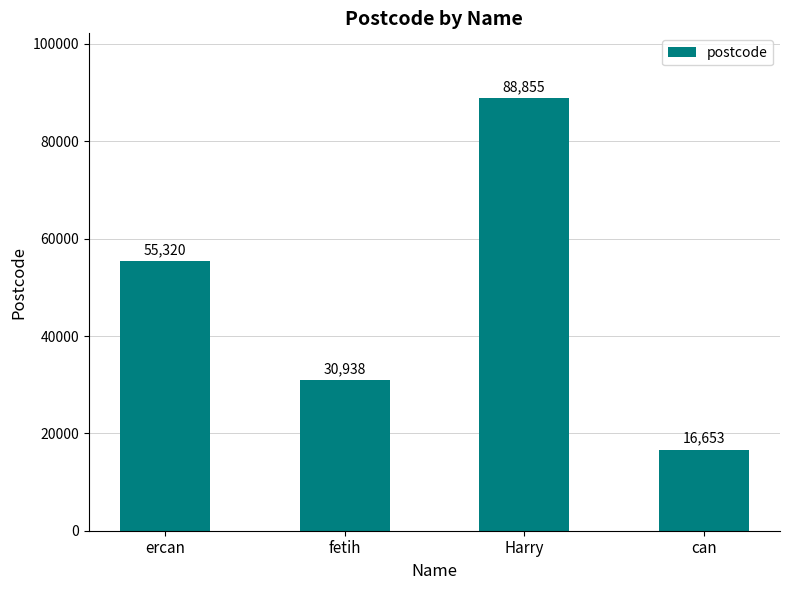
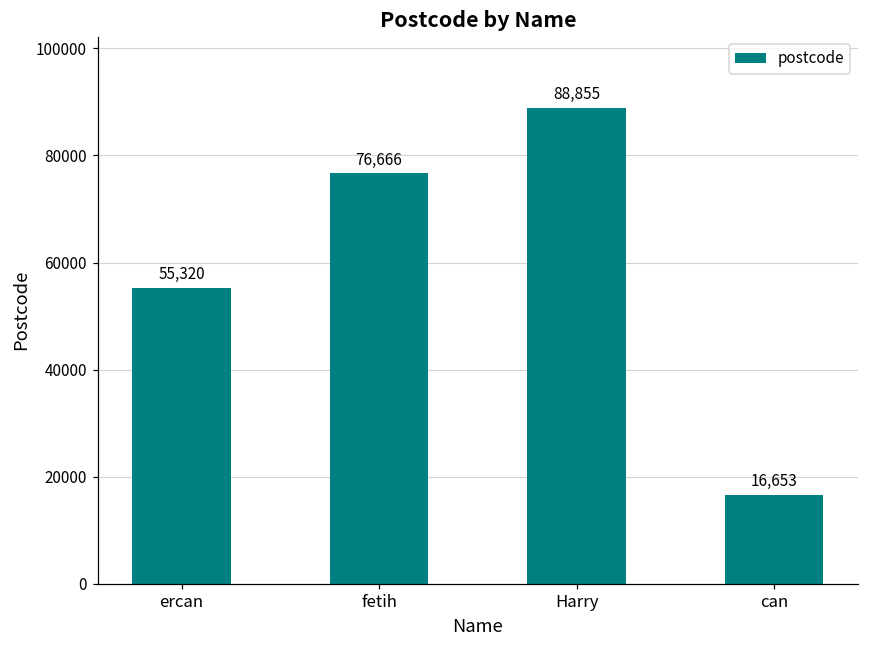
fetih: 30,938 -> 76,666
